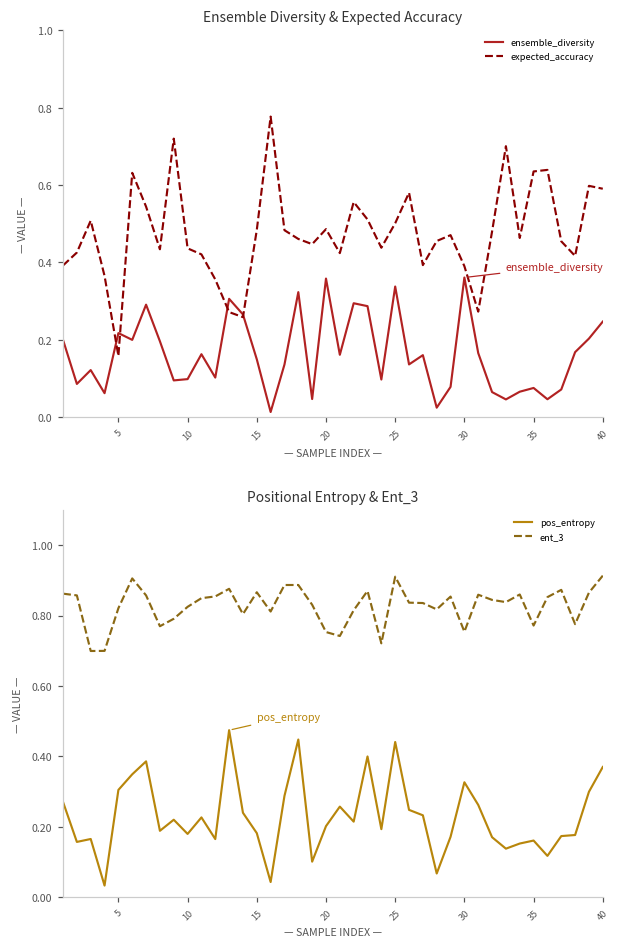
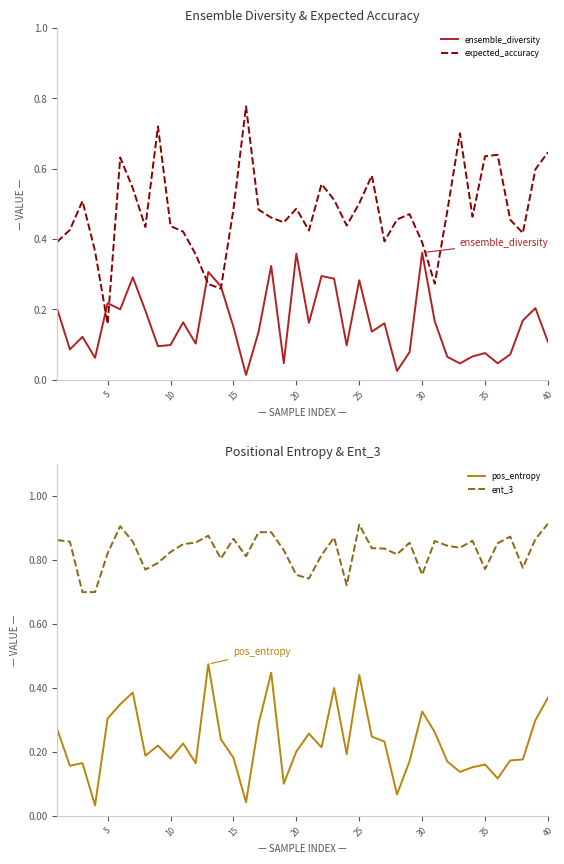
Ensemble Diversity & Expected Accuracy, ensemble_diversity, 25: 0.34 -> 0.28
Ensemble Diversity & Expected Accuracy, ensemble_diversity, 40: 0.25 -> 0.11
Ensemble Diversity & Expected Accuracy, expected_accuracy, 40: 0.59 -> 0.65
